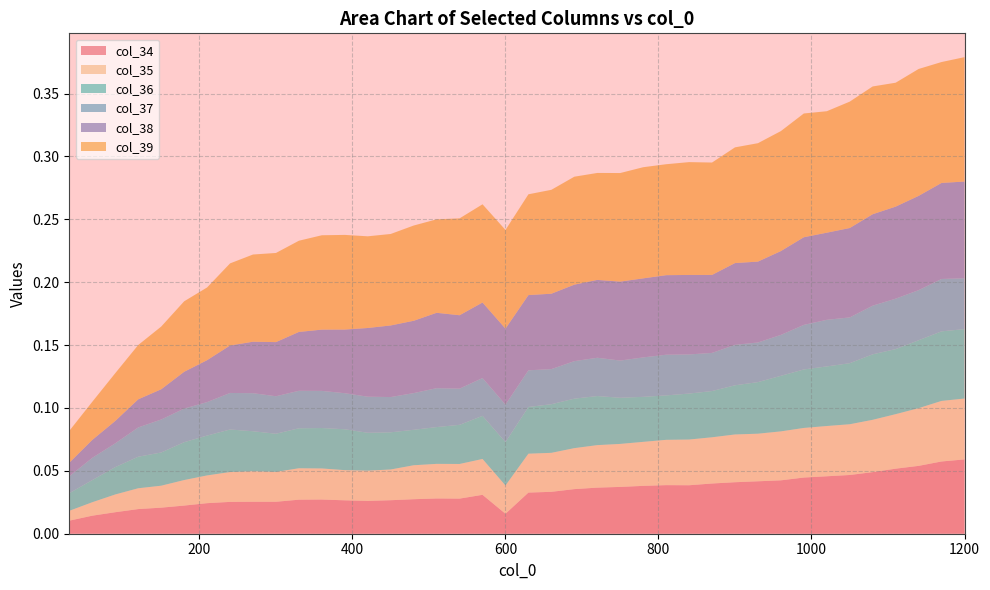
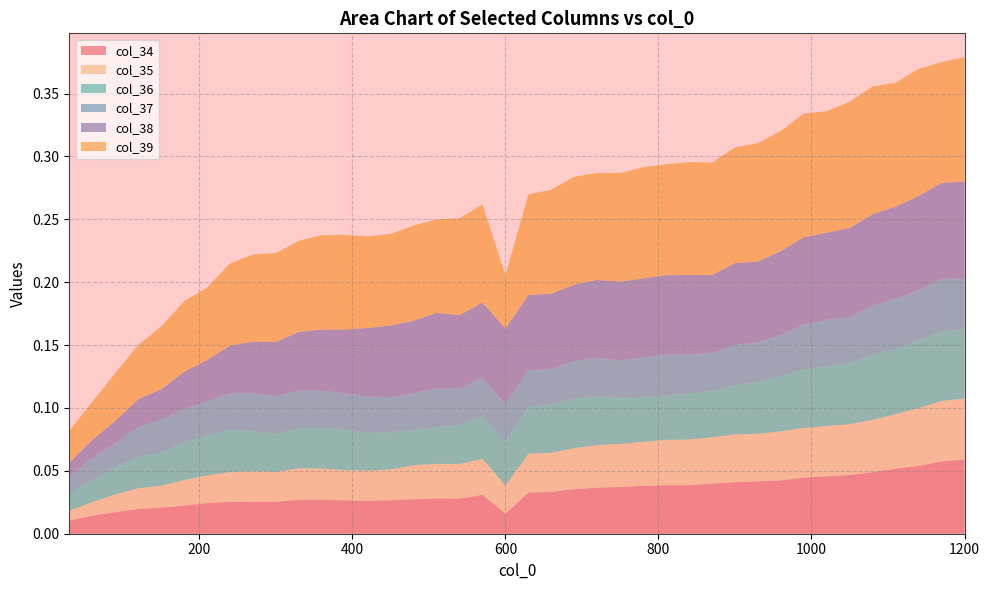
col_39, 600: 0.078 -> 0.043
